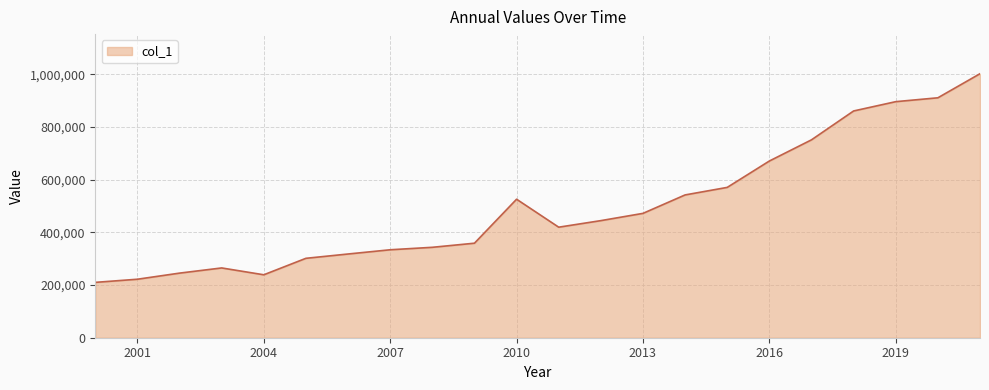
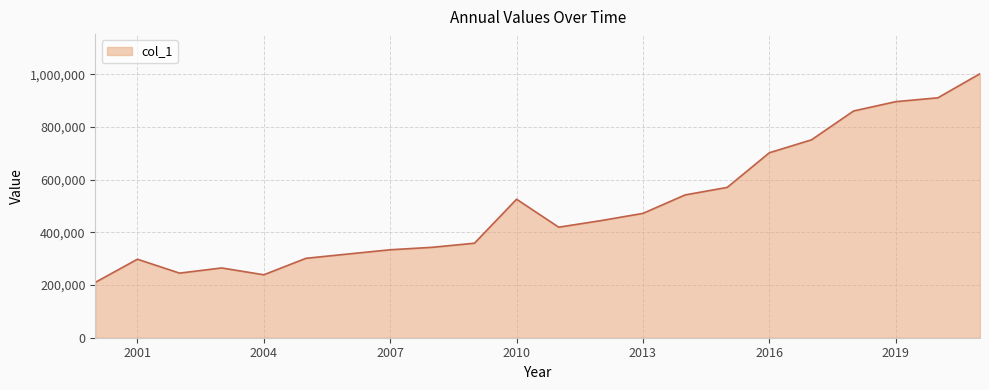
2001: 220,000 -> 300,000
2016: 670,000 -> 700,000
